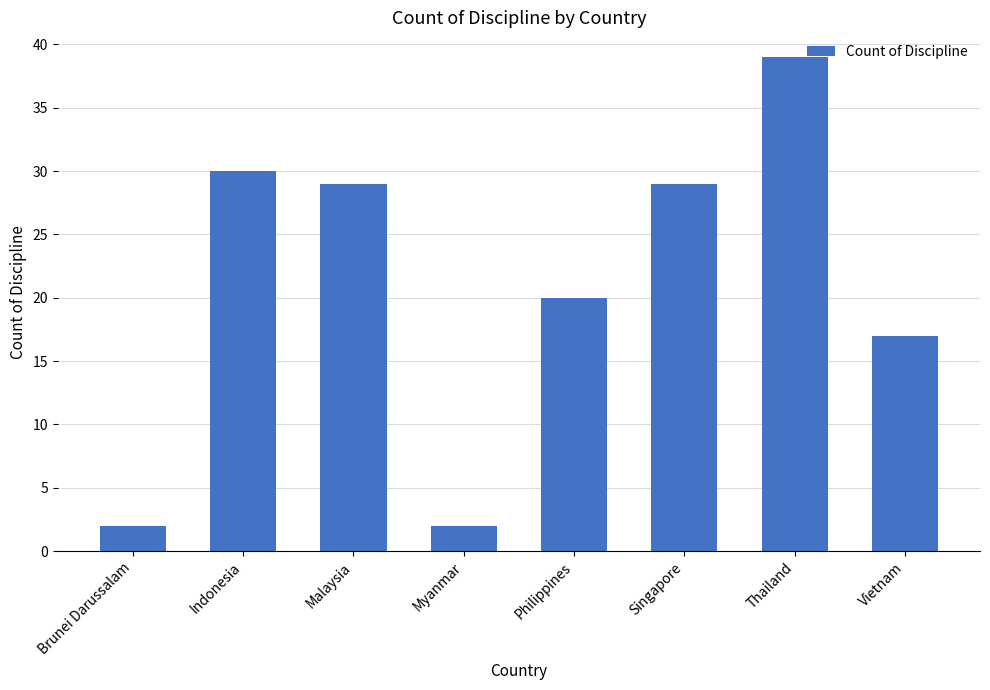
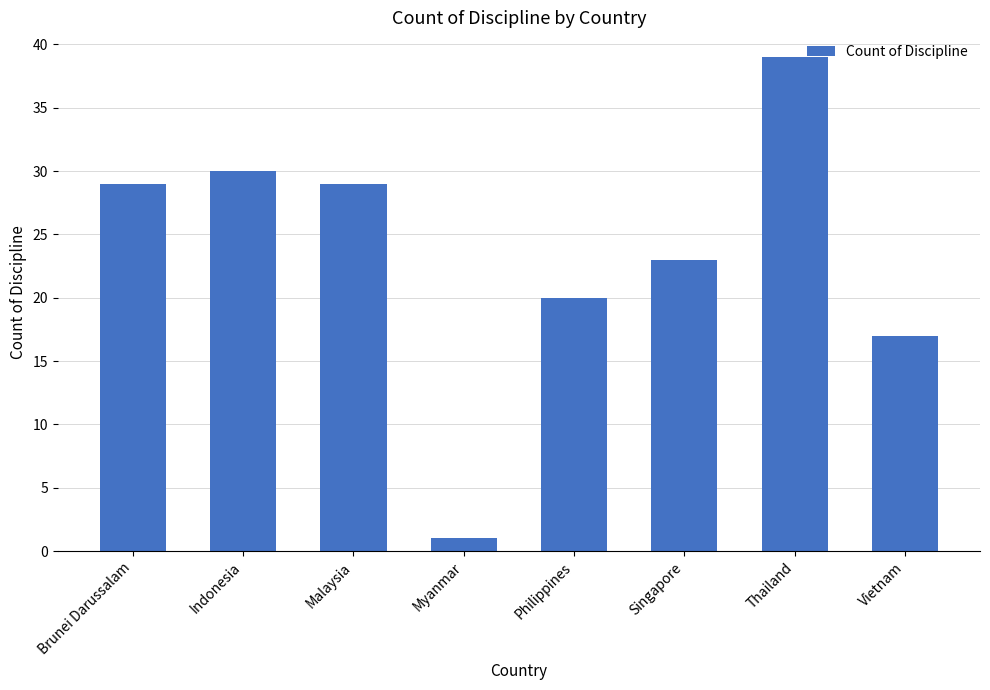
Brunei Darussalam: 2 -> 29
Myanmar: 2 -> 1
Singapore: 29 -> 23
